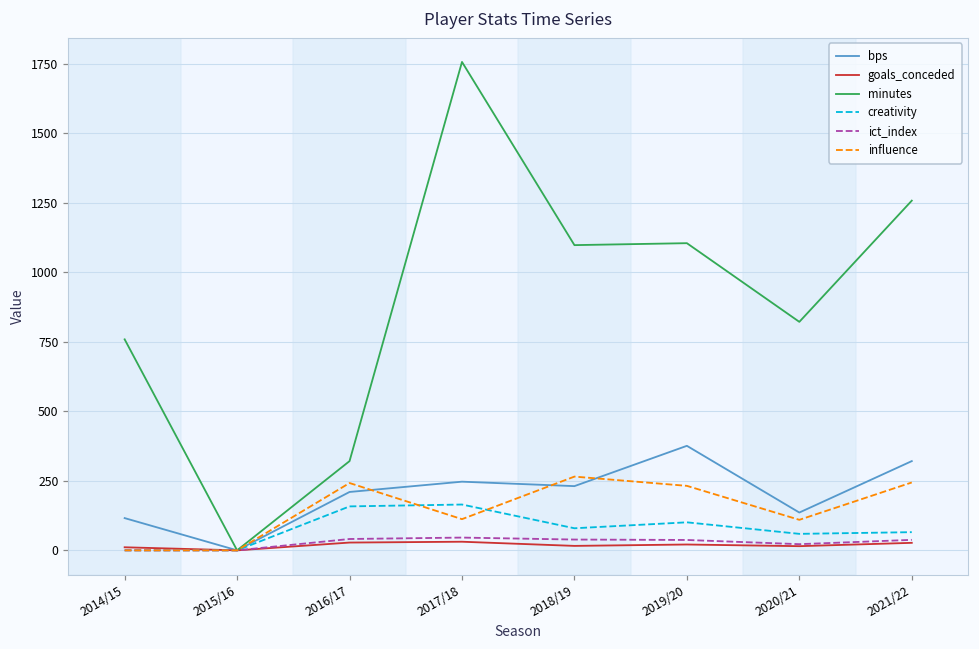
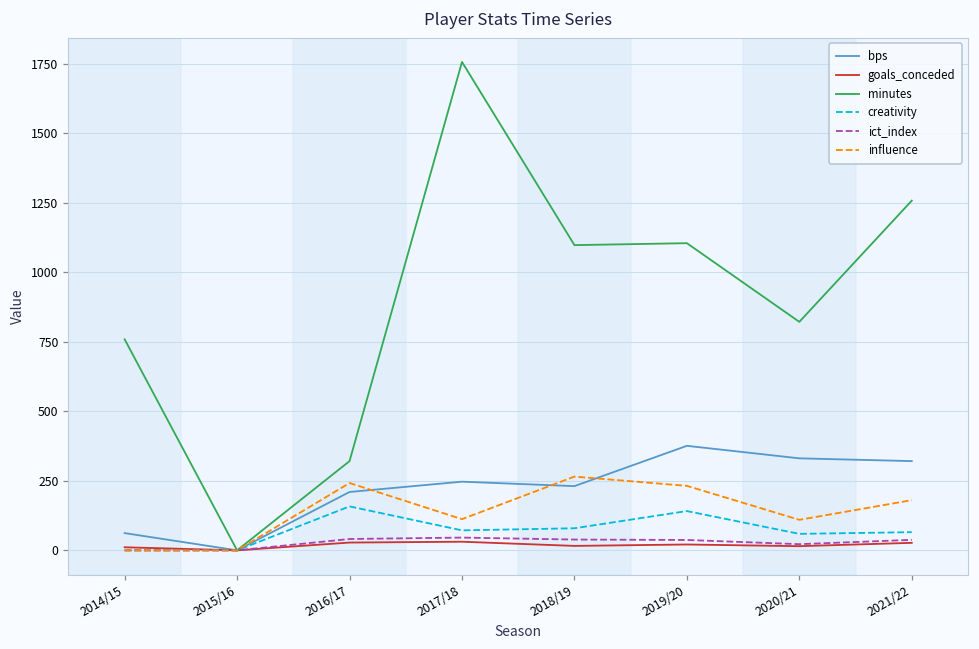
bps, 2014/15: 120 -> 60
creativity, 2017/18: 160 -> 70
creativity, 2019/20: 100 -> 140
bps, 2020/21: 140 -> 330
influence, 2021/22: 240 -> 180
